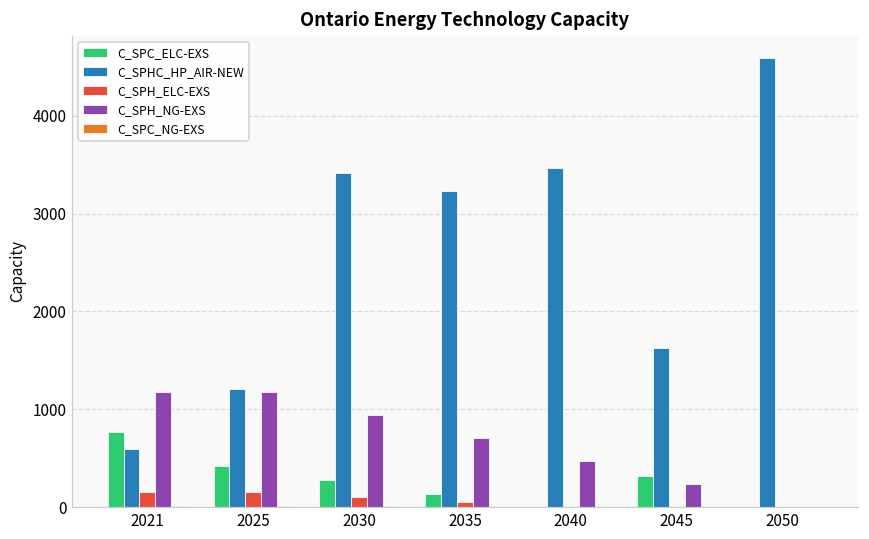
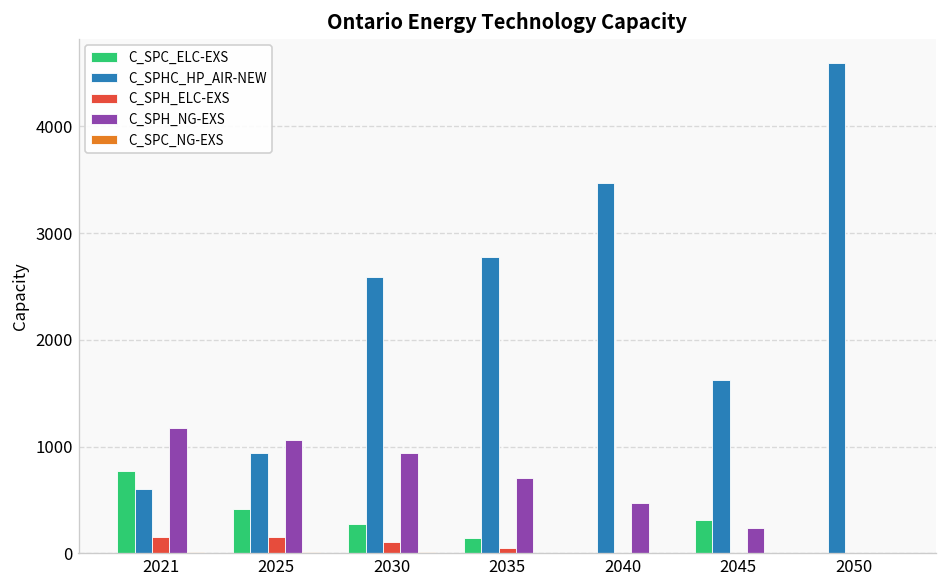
C_SPHC_HP_AIR-NEW, 2025: 1200 -> 900
C_SPH_NG-EXS, 2025: 1200 -> 1100
C_SPHC_HP_AIR-NEW, 2030: 3400 -> 2600
C_SPHC_HP_AIR-NEW, 2035: 3200 -> 2800
